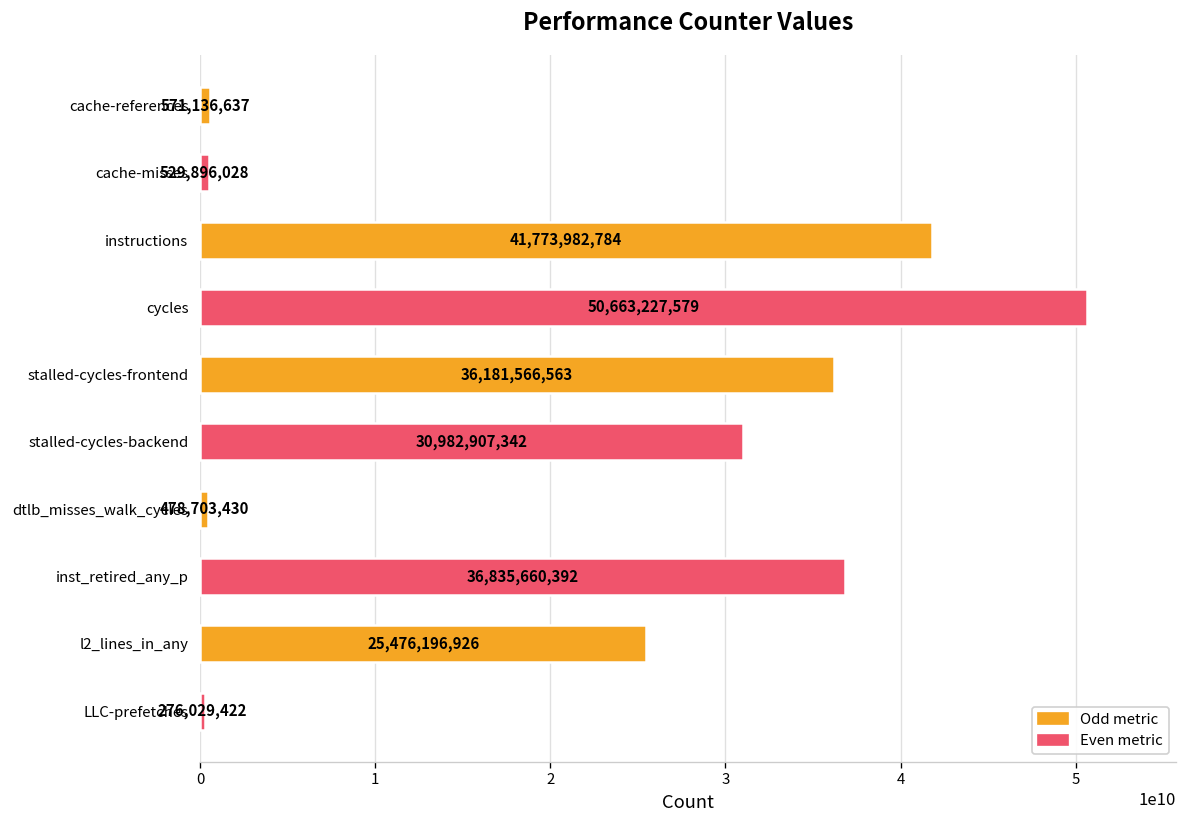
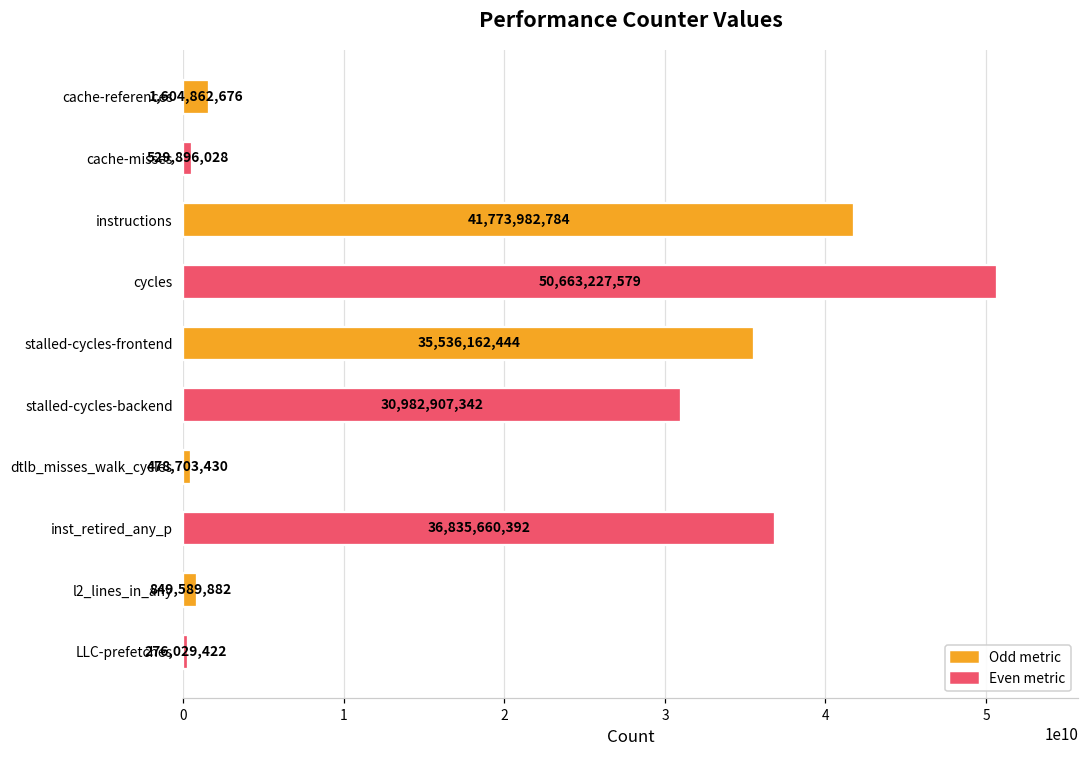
cache-references: 571,136,637 -> 1,604,862,676
stalled-cycles-frontend: 36,181,566,563 -> 35,536,162,444
l2_lines_in_any: 25,476,196,926 -> 849,589,882
